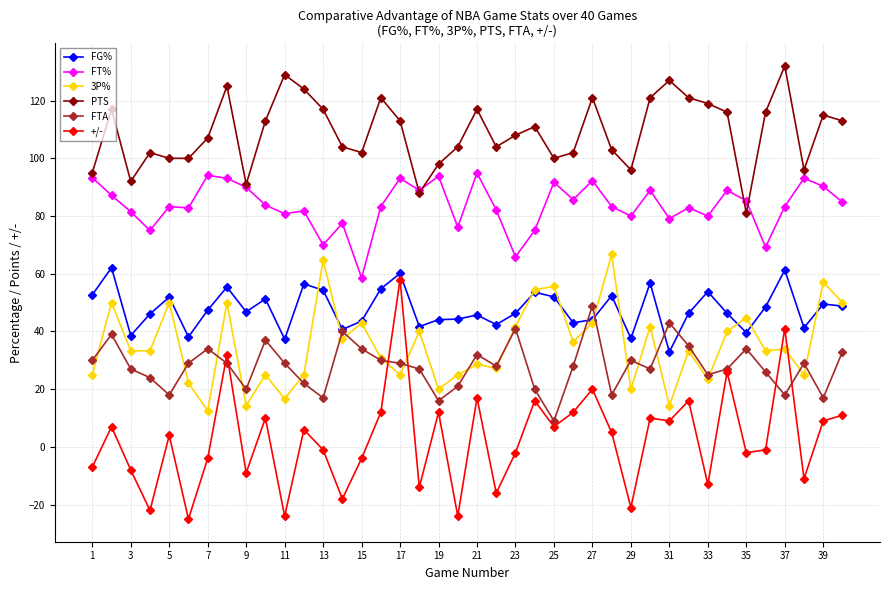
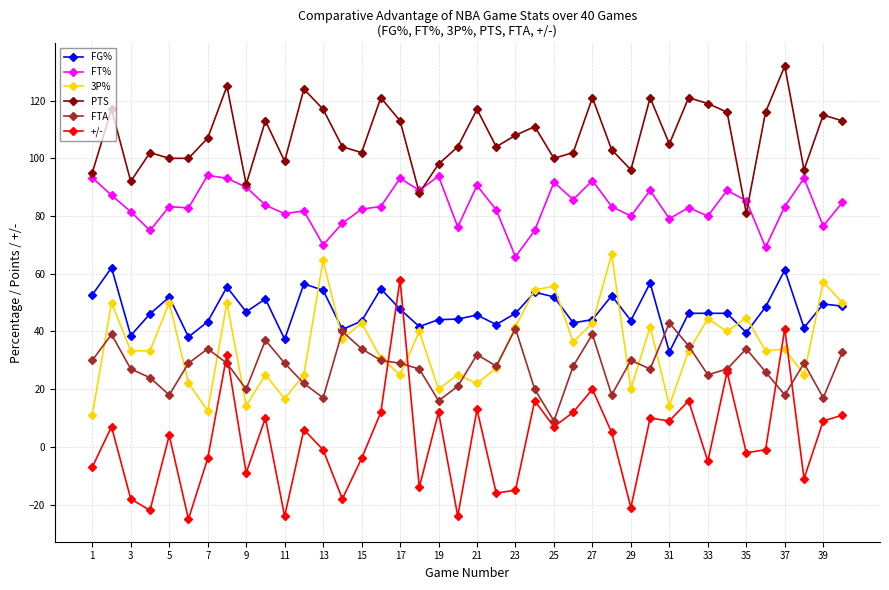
3P%, 1: 25 -> 11
+/-, 3: -8 -> -18
FG%, 7: 47 -> 43
PTS, 11: 129 -> 99
FT%, 15: 59 -> 82
FG%, 17: 60 -> 48
FT%, 21: 95 -> 91
3P%, 21: 29 -> 22
+/-, 21: 17 -> 13
+/-, 23: -2 -> -15
FTA, 27: 49 -> 39
FG%, 29: 38 -> 44
PTS, 31: 127 -> 105
FG%, 33: 54 -> 46
3P%, 33: 23 -> 44
+/-, 33: -13 -> -5
FT%, 39: 90 -> 77
